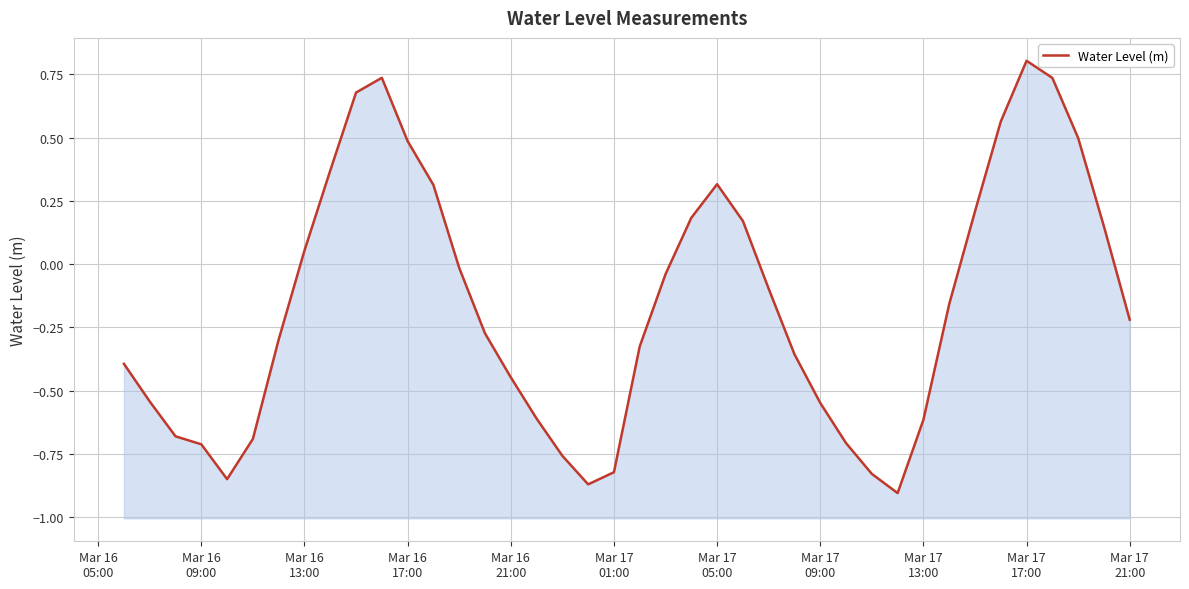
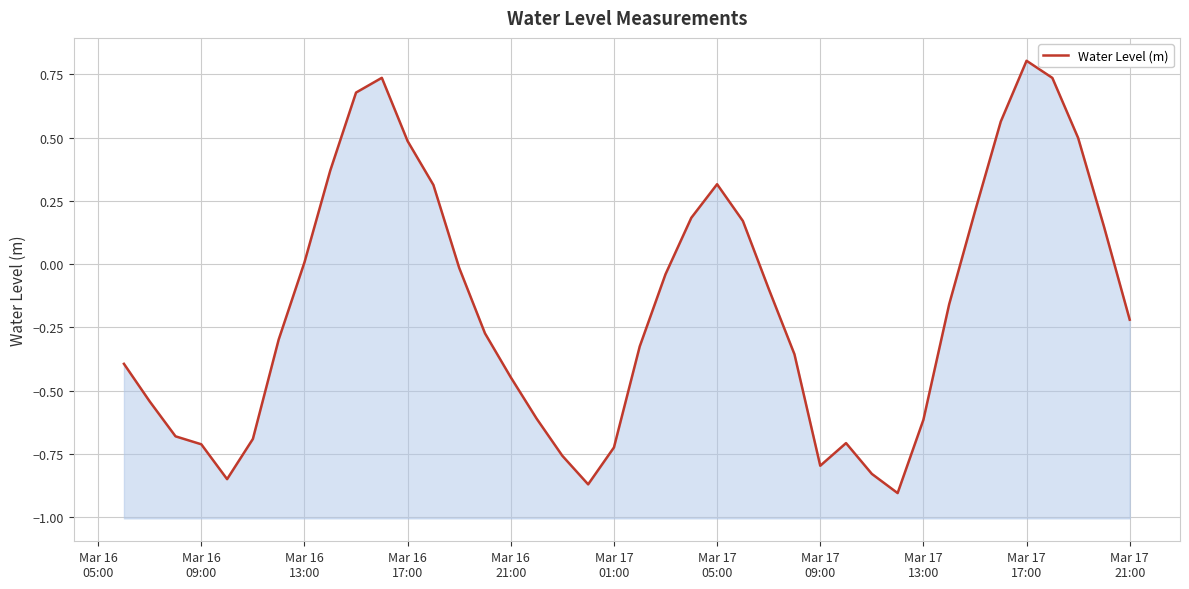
Mar 16 13:00: 0.05 -> 0.01
Mar 17 01:00: -0.82 -> -0.72
Mar 17 09:00: -0.55 -> -0.80
